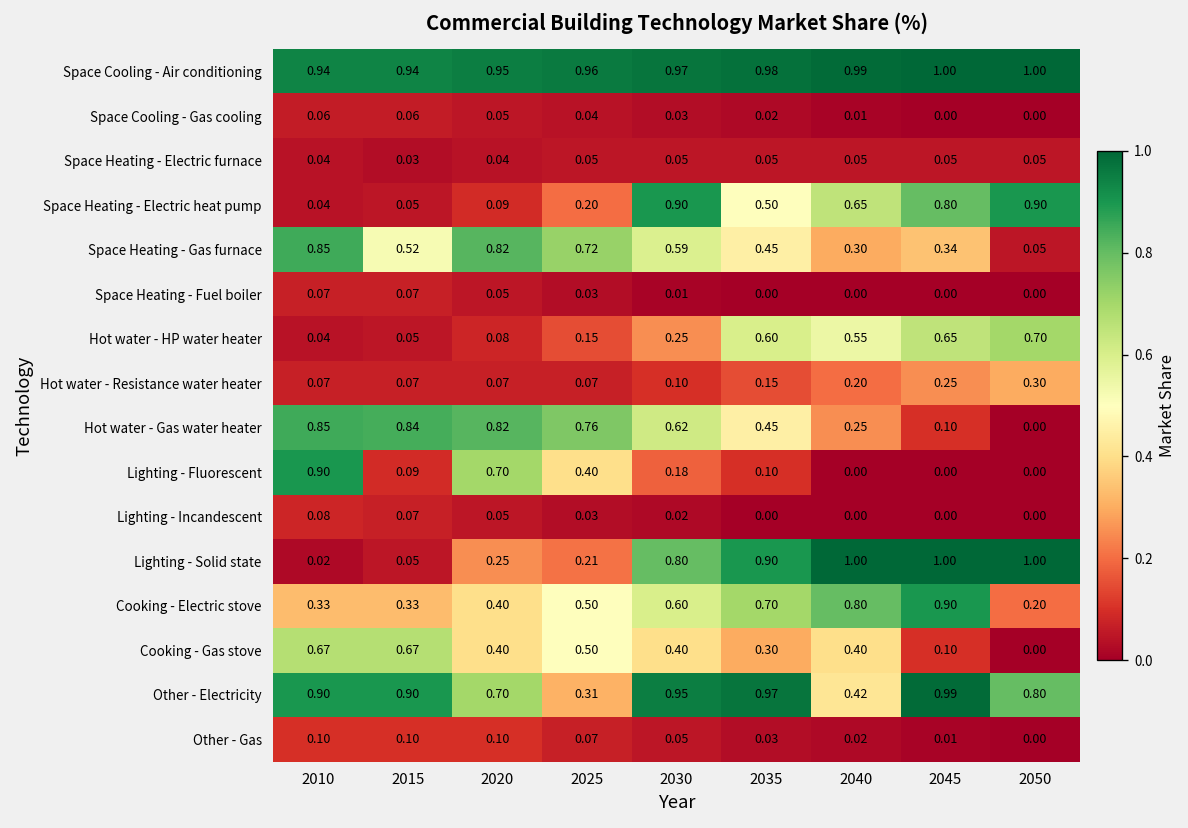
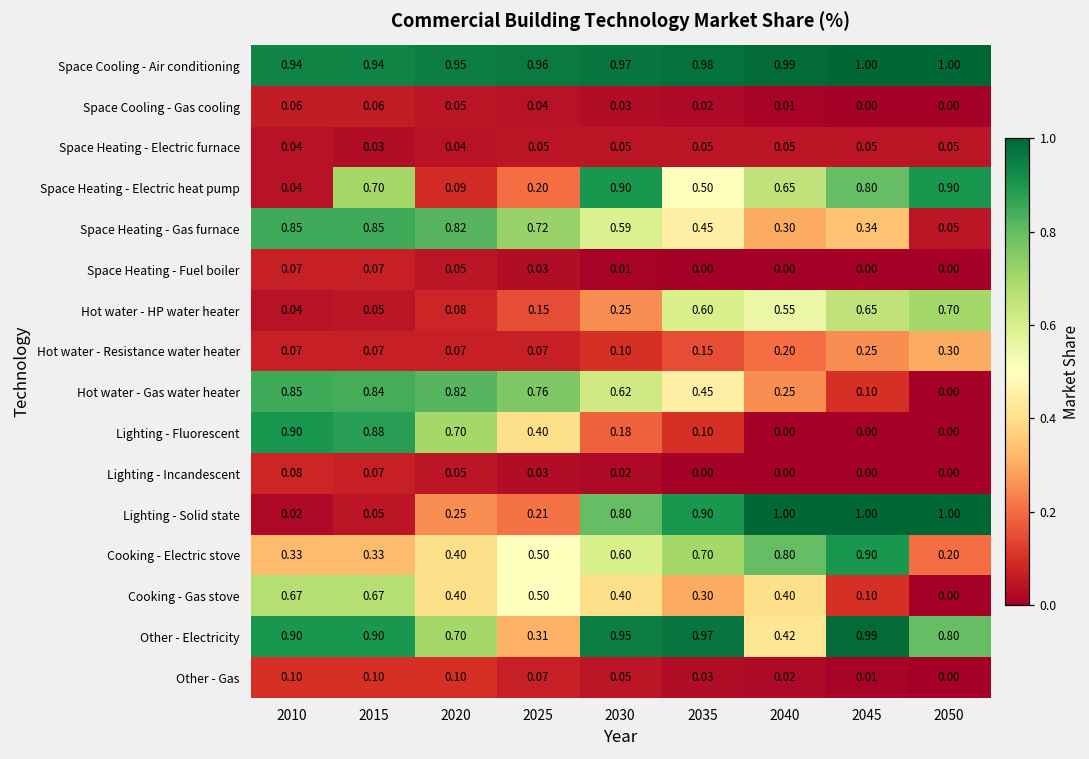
Space Heating - Electric heat pump, 2015: 0.05 -> 0.70
Space Heating - Gas furnace, 2015: 0.52 -> 0.85
Lighting - Fluorescent, 2015: 0.09 -> 0.88
